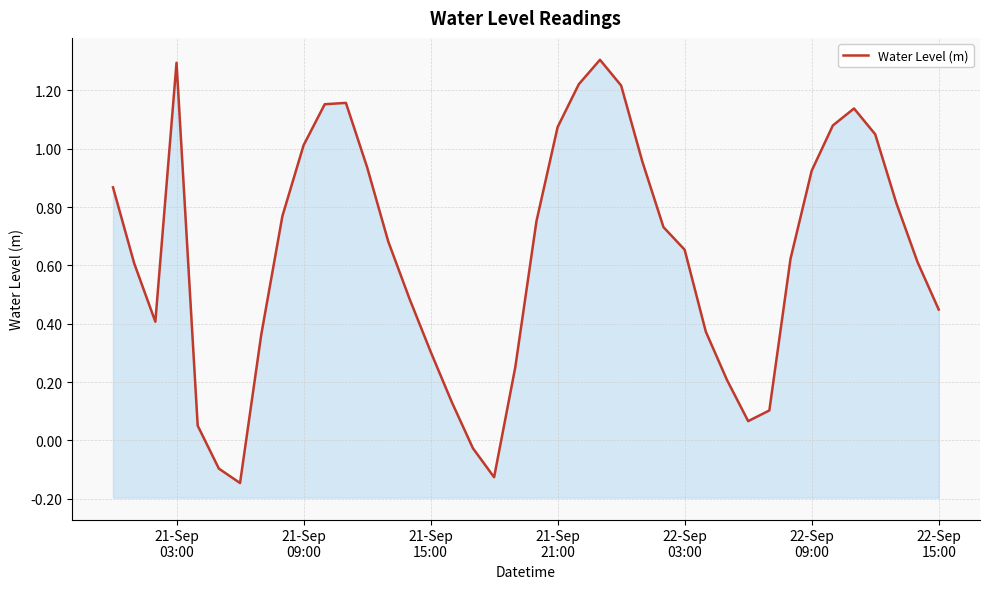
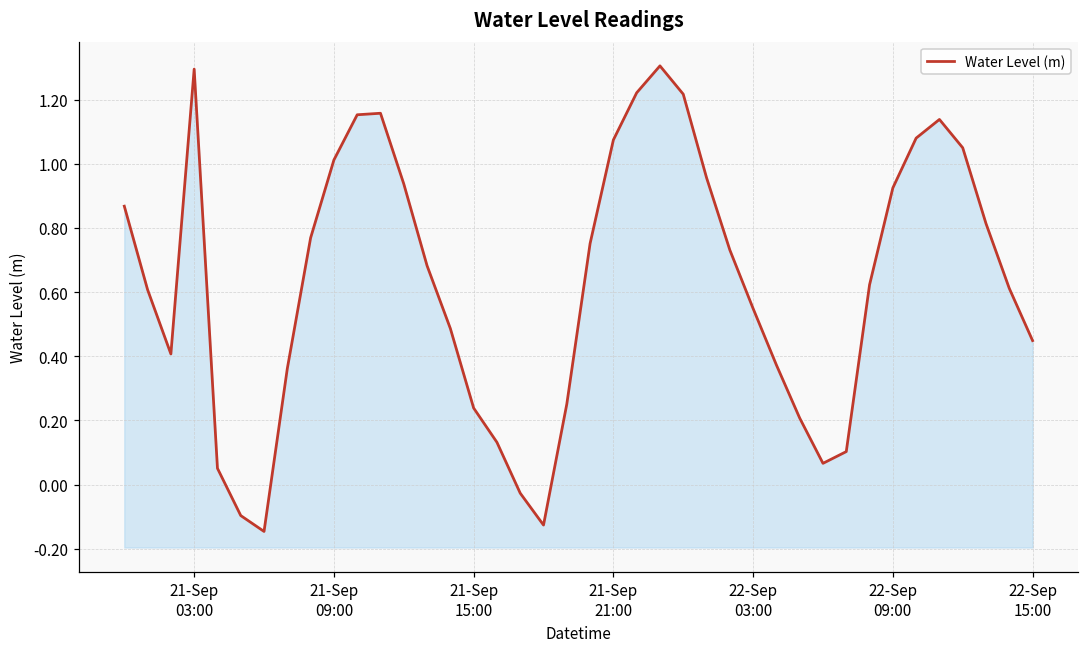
21-Sep 15:00: 0.30 -> 0.24
22-Sep 03:00: 0.65 -> 0.55
